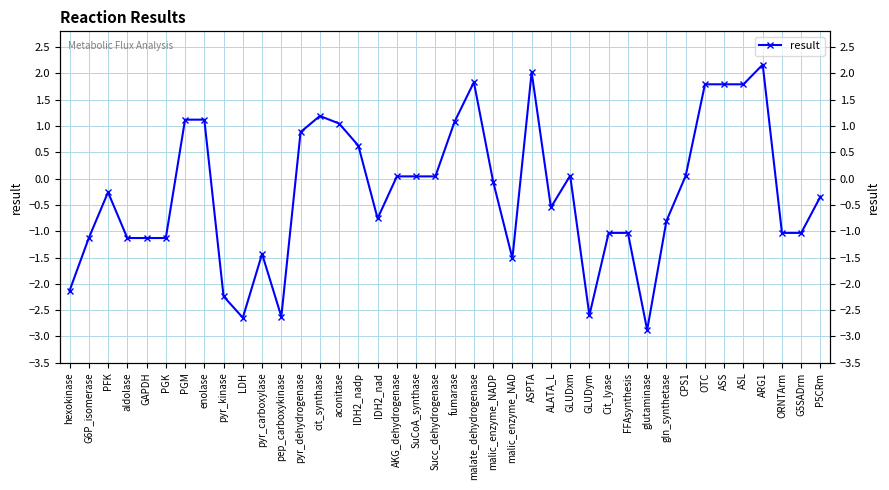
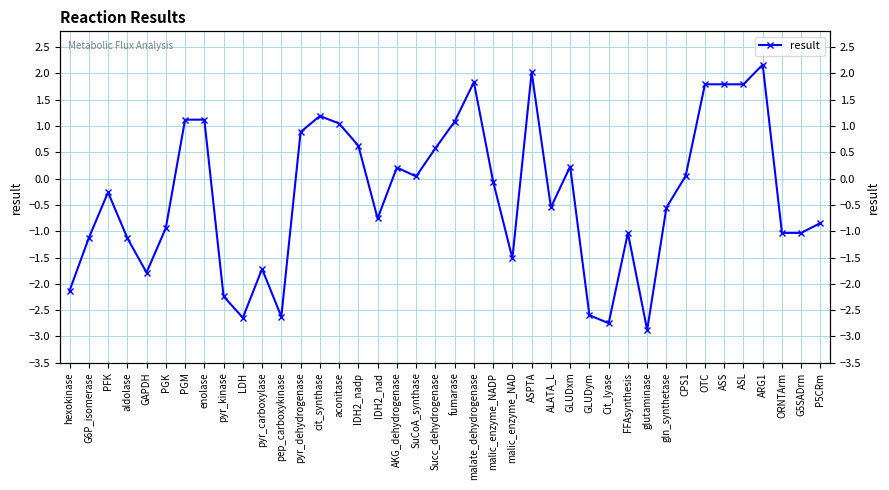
GAPDH: -1.1 -> -1.8
PGK: -1.1 -> -0.9
pyr_carboxylase: -1.4 -> -1.7
AKG_dehydrogenase: 0.0 -> 0.2
Succ_dehydrogenase: 0.0 -> 0.6
GLUDxm: 0.1 -> 0.2
Cit_lyase: -1.0 -> -2.7
gln_synthetase: -0.8 -> -0.5
P5CRm: -0.3 -> -0.8
